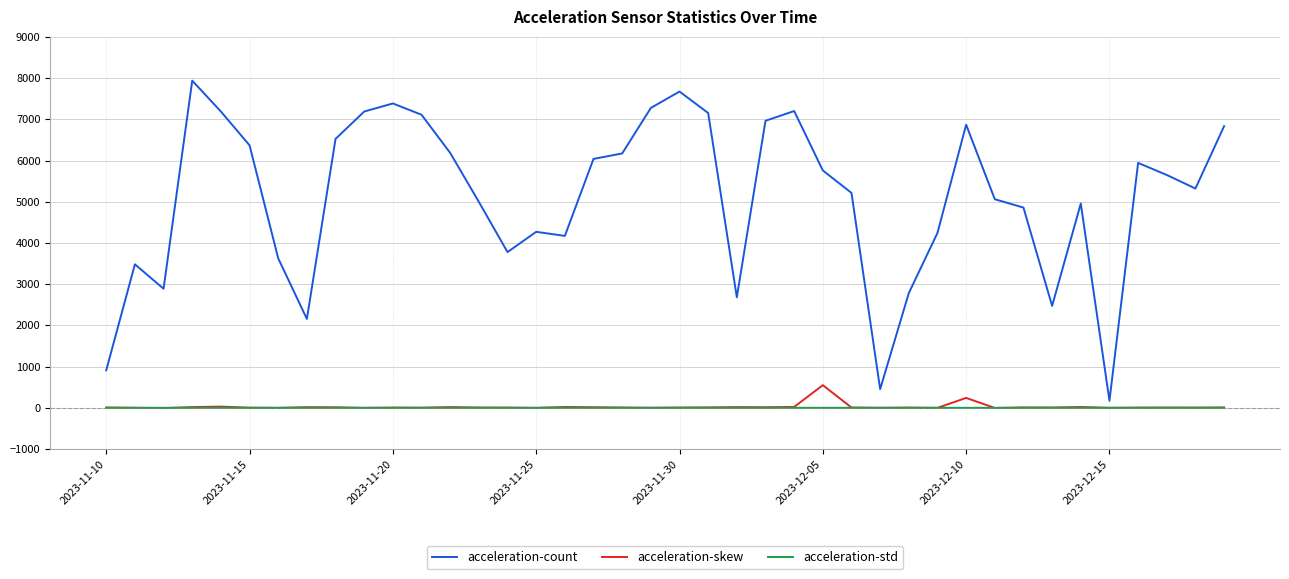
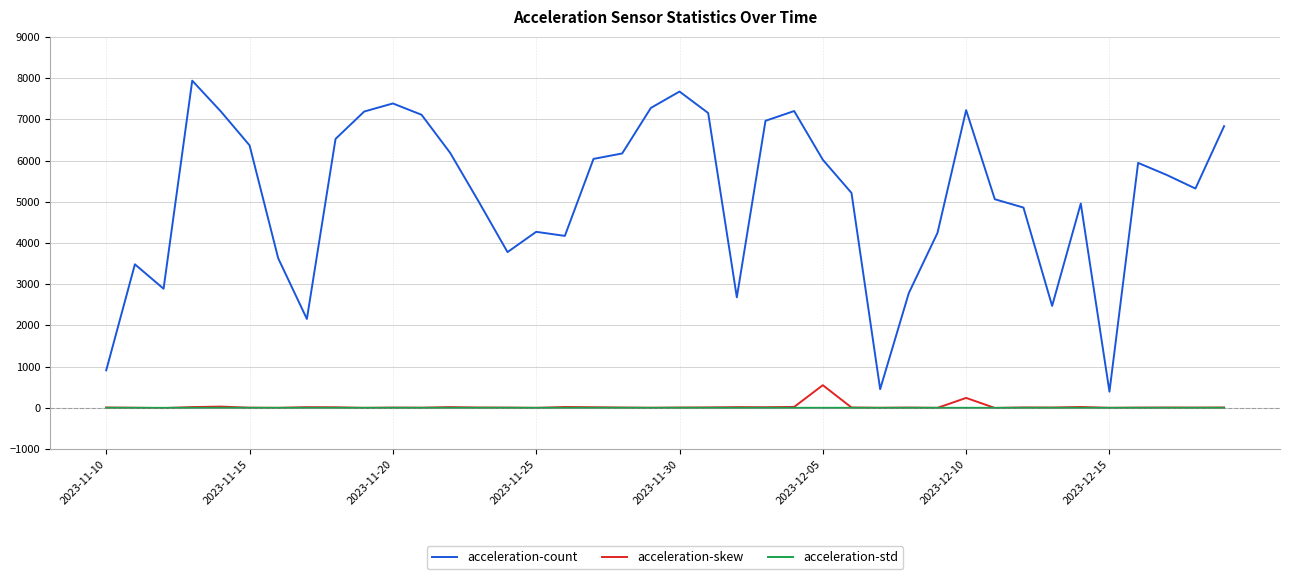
acceleration-count, 2023-12-05: 5800 -> 6000
acceleration-count, 2023-12-10: 6900 -> 7200
acceleration-count, 2023-12-15: 200 -> 400
